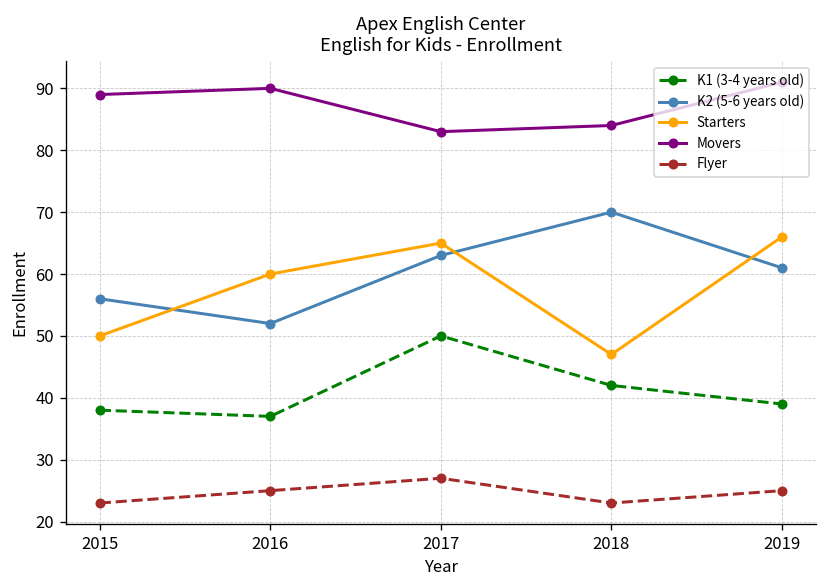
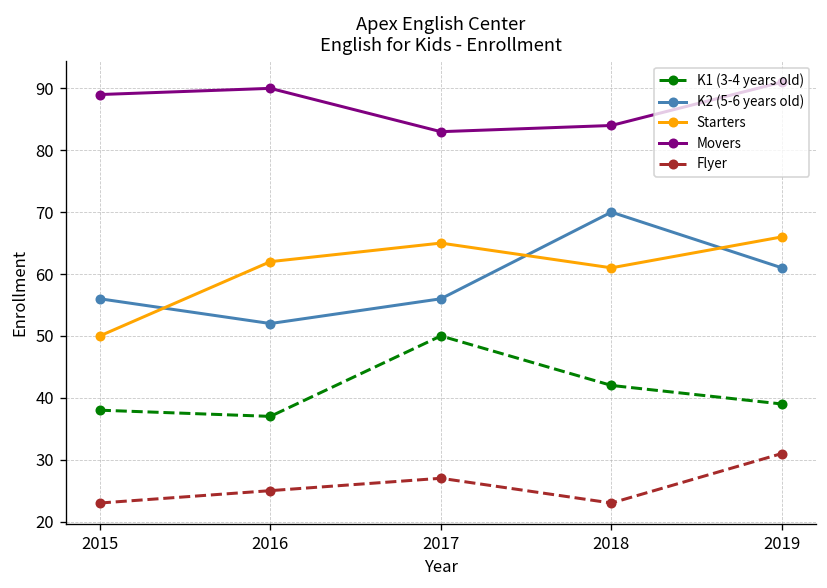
Starters, 2016: 60 -> 62
K2 (5-6 years old), 2017: 63 -> 56
Starters, 2018: 47 -> 61
Flyer, 2019: 25 -> 31
